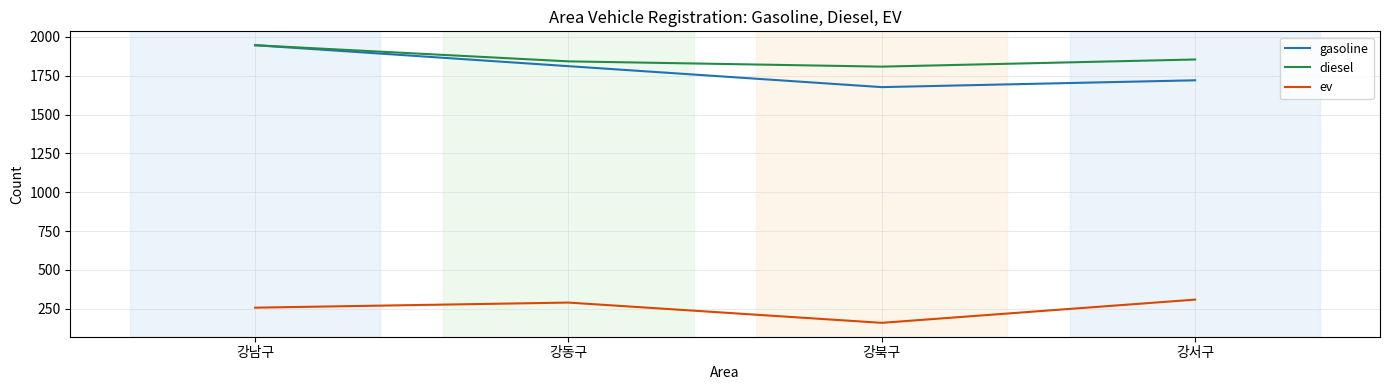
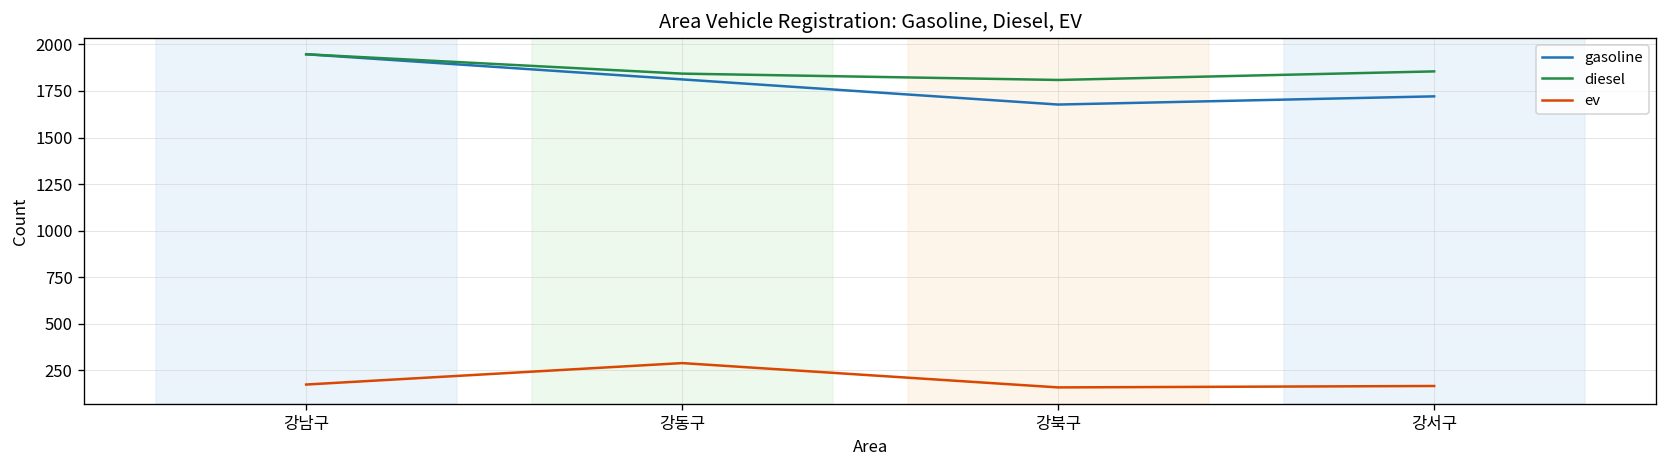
ev, 강남구: 260 -> 170
ev, 강서구: 310 -> 170
